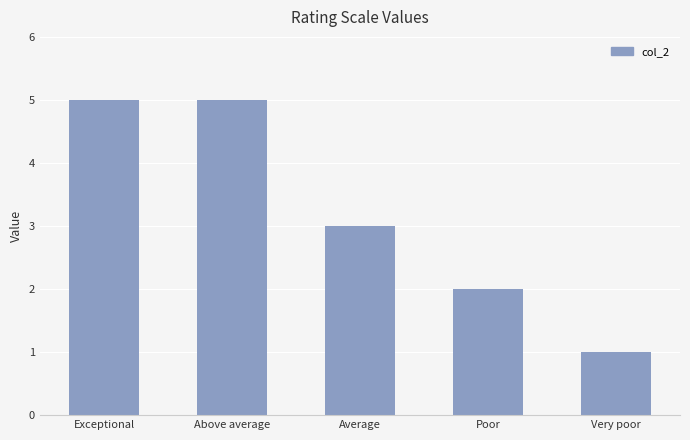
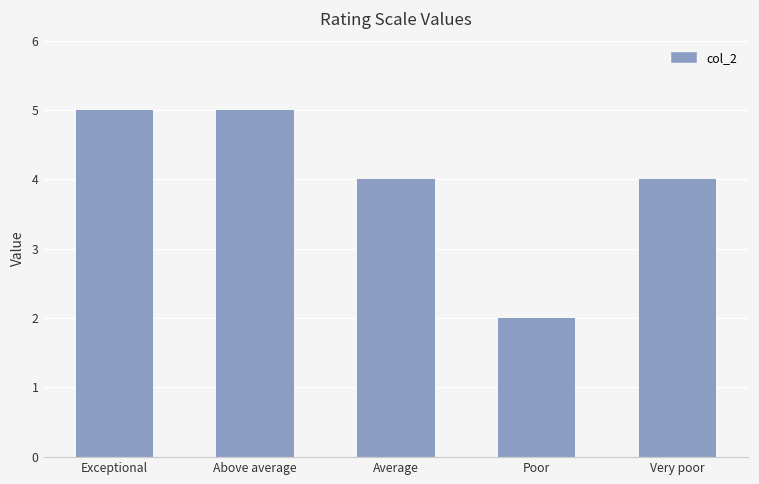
Average: 3 -> 4
Very poor: 1 -> 4
